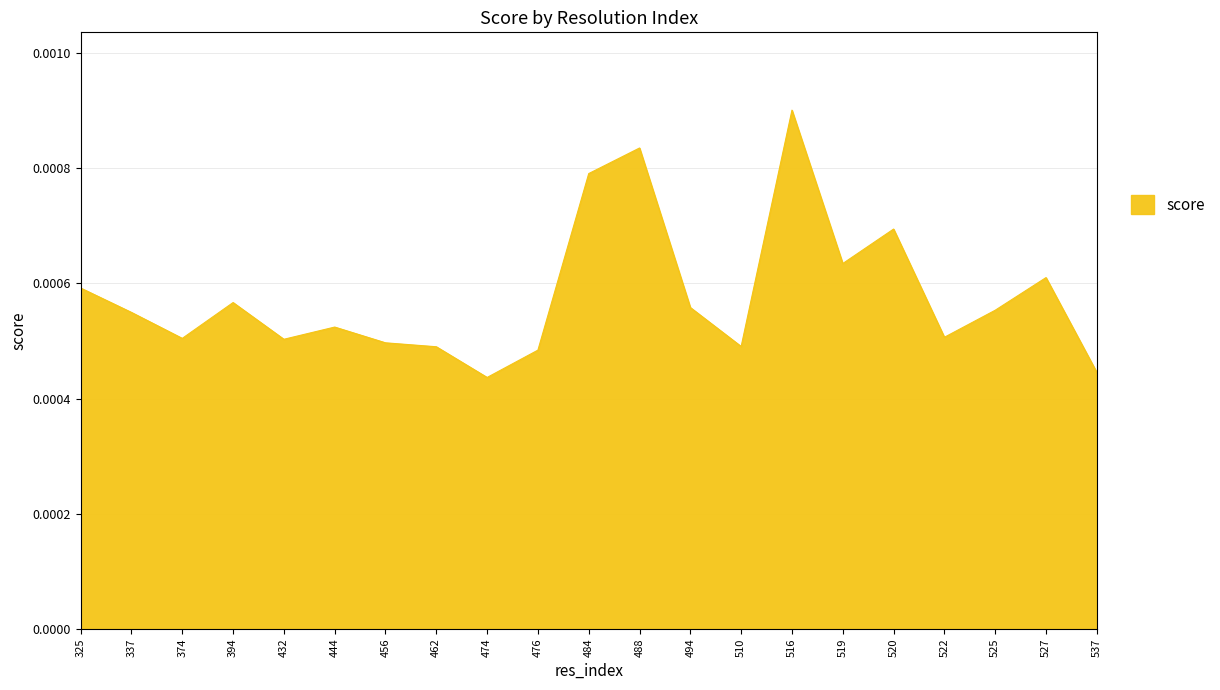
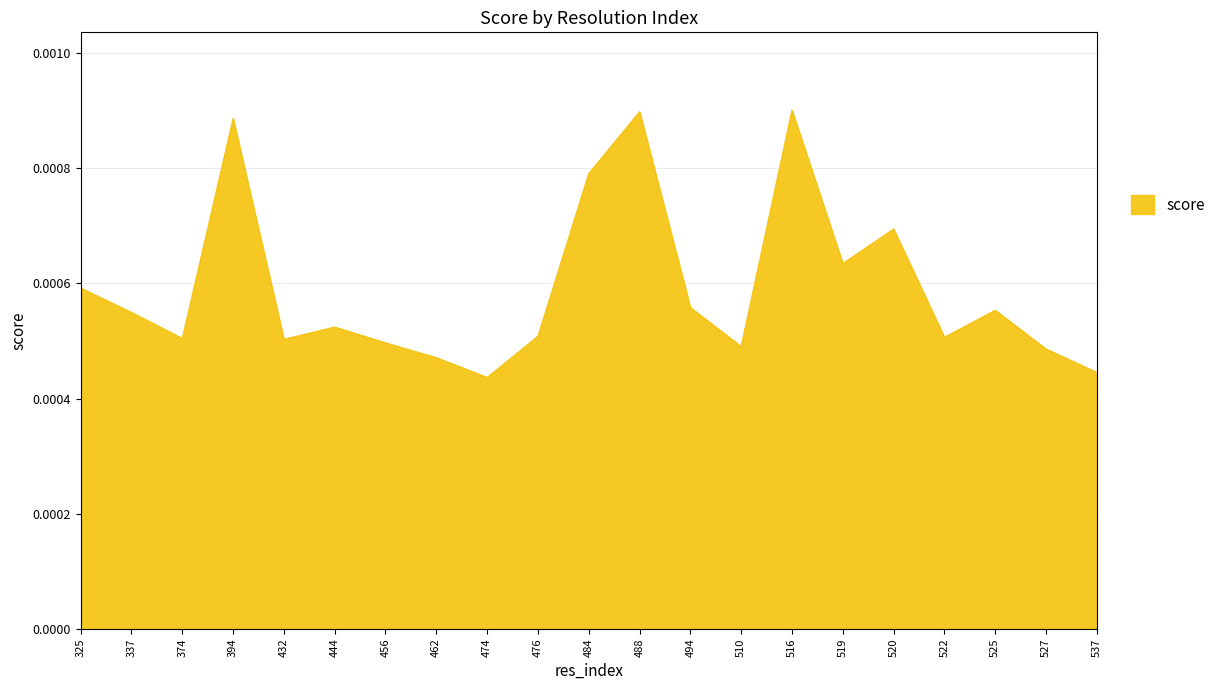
394: 0.00057 -> 0.00089
462: 0.00049 -> 0.00047
476: 0.00048 -> 0.00051
488: 0.00084 -> 0.00090
527: 0.00061 -> 0.00049
